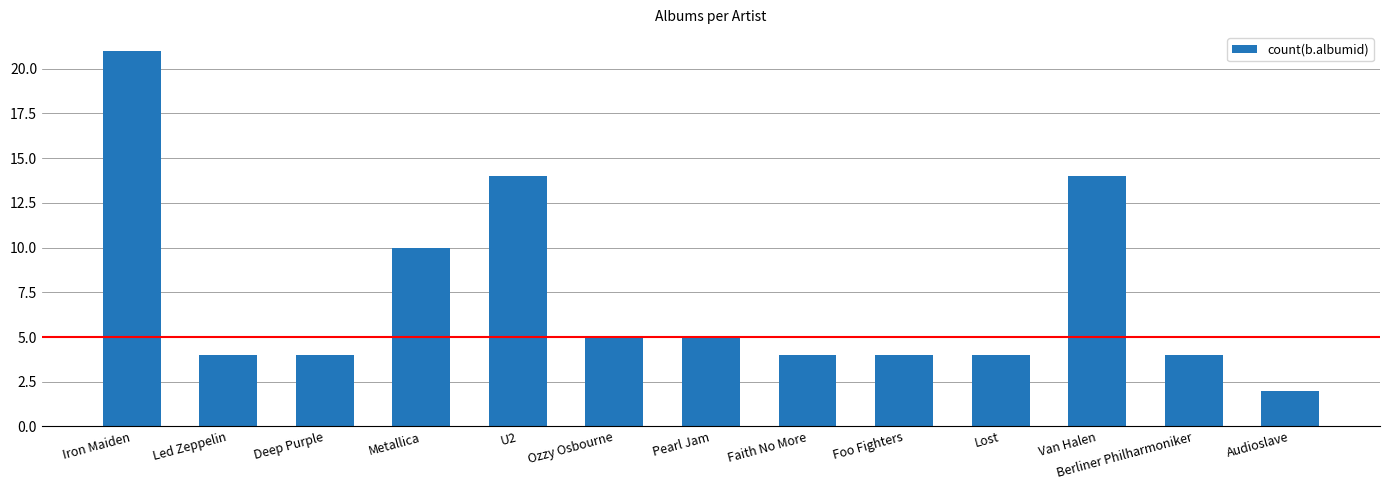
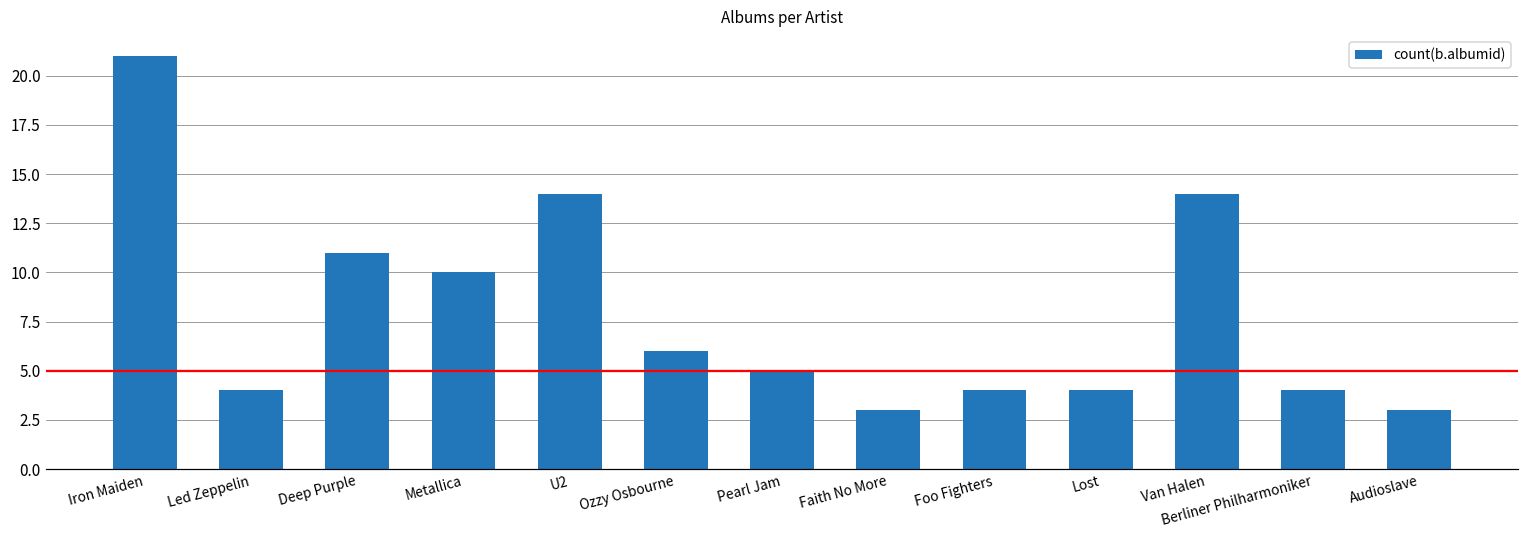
Deep Purple: 4 -> 11
Ozzy Osbourne: 5 -> 6
Faith No More: 4 -> 3
Audioslave: 2 -> 3
